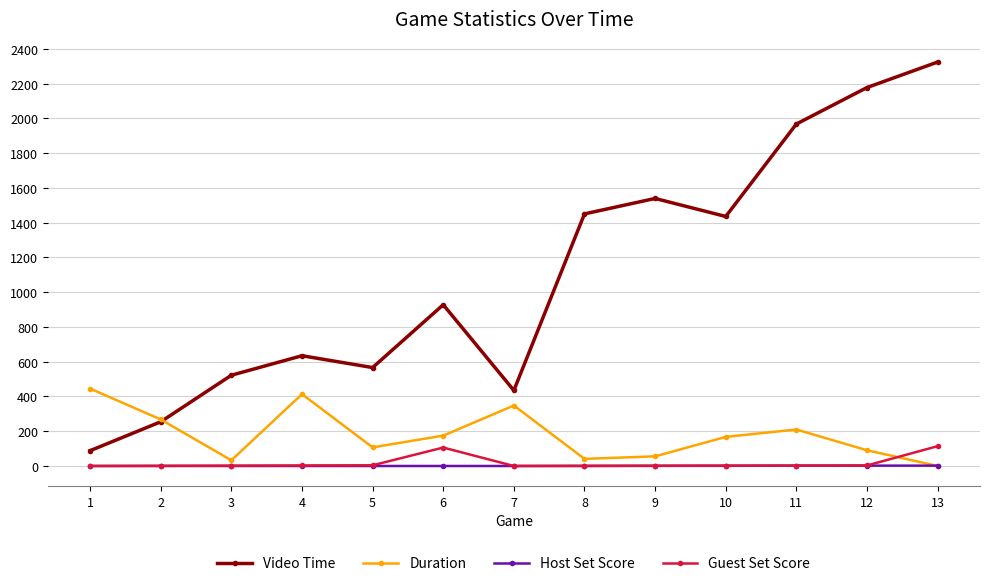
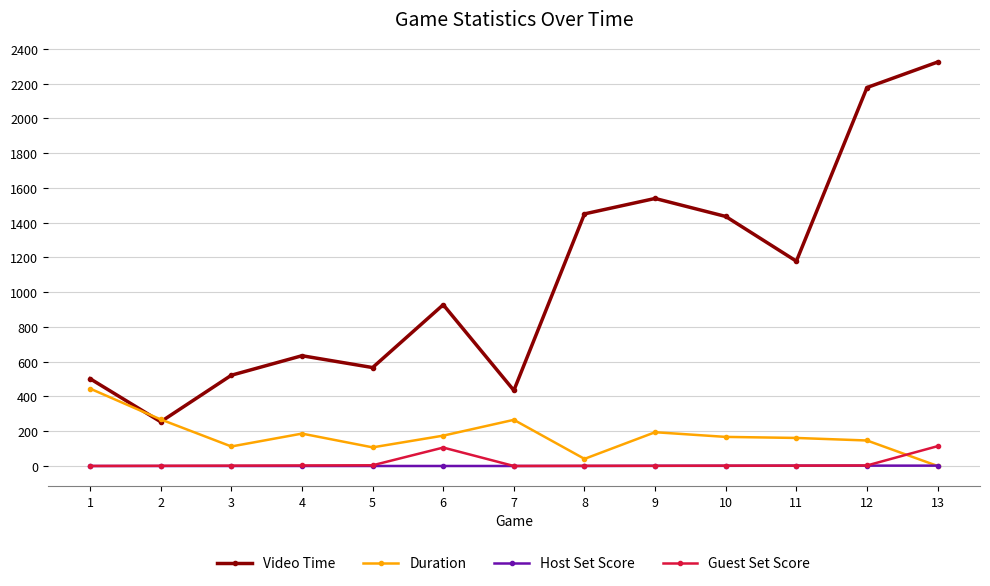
Video Time, 1: 90 -> 500
Duration, 3: 30 -> 110
Duration, 4: 410 -> 190
Duration, 7: 350 -> 270
Duration, 9: 60 -> 190
Video Time, 11: 1970 -> 1180
Duration, 11: 210 -> 160
Duration, 12: 90 -> 150
